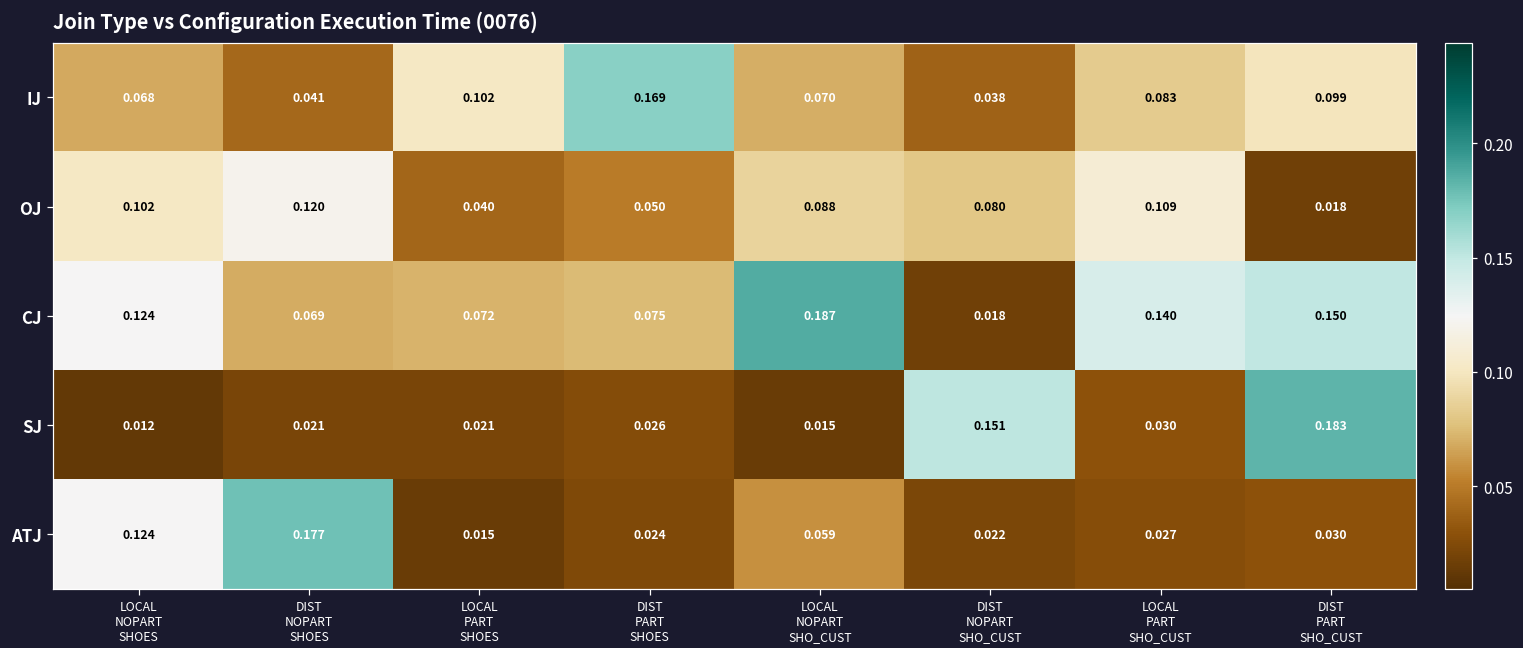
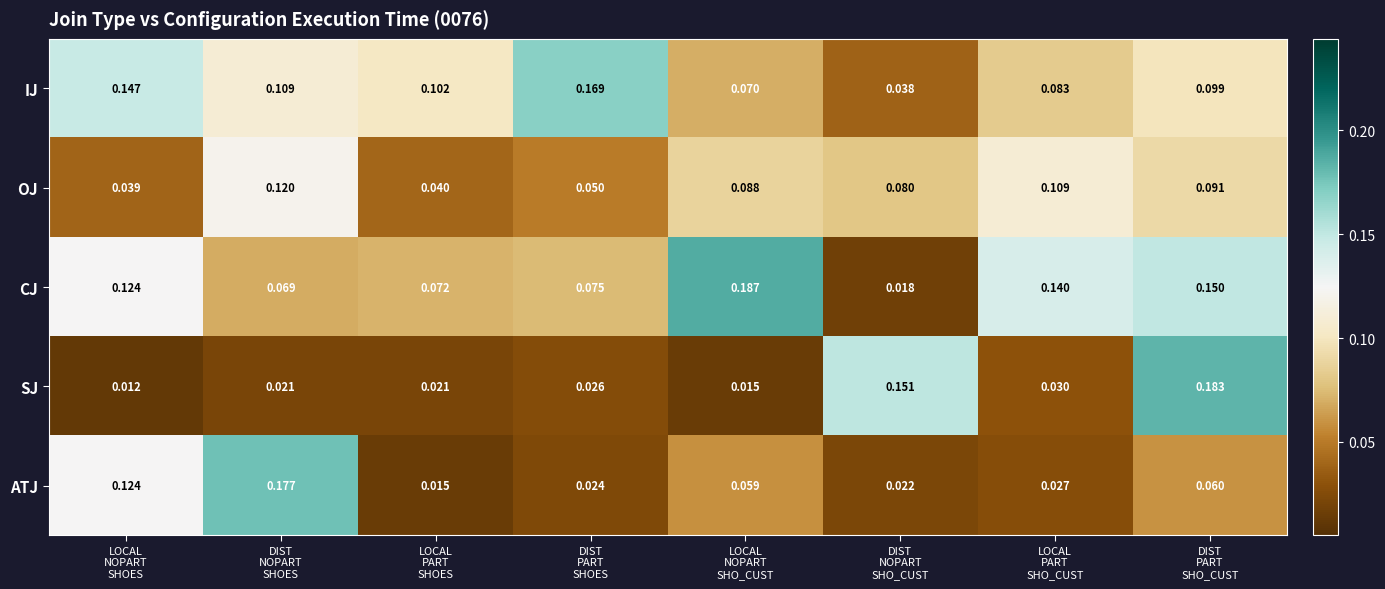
IJ, LOCAL NOPART SHOES: 0.068 -> 0.147
IJ, DIST NOPART SHOES: 0.041 -> 0.109
OJ, LOCAL NOPART SHOES: 0.102 -> 0.039
OJ, DIST PART SHO_CUST: 0.018 -> 0.091
ATJ, DIST PART SHO_CUST: 0.030 -> 0.060
